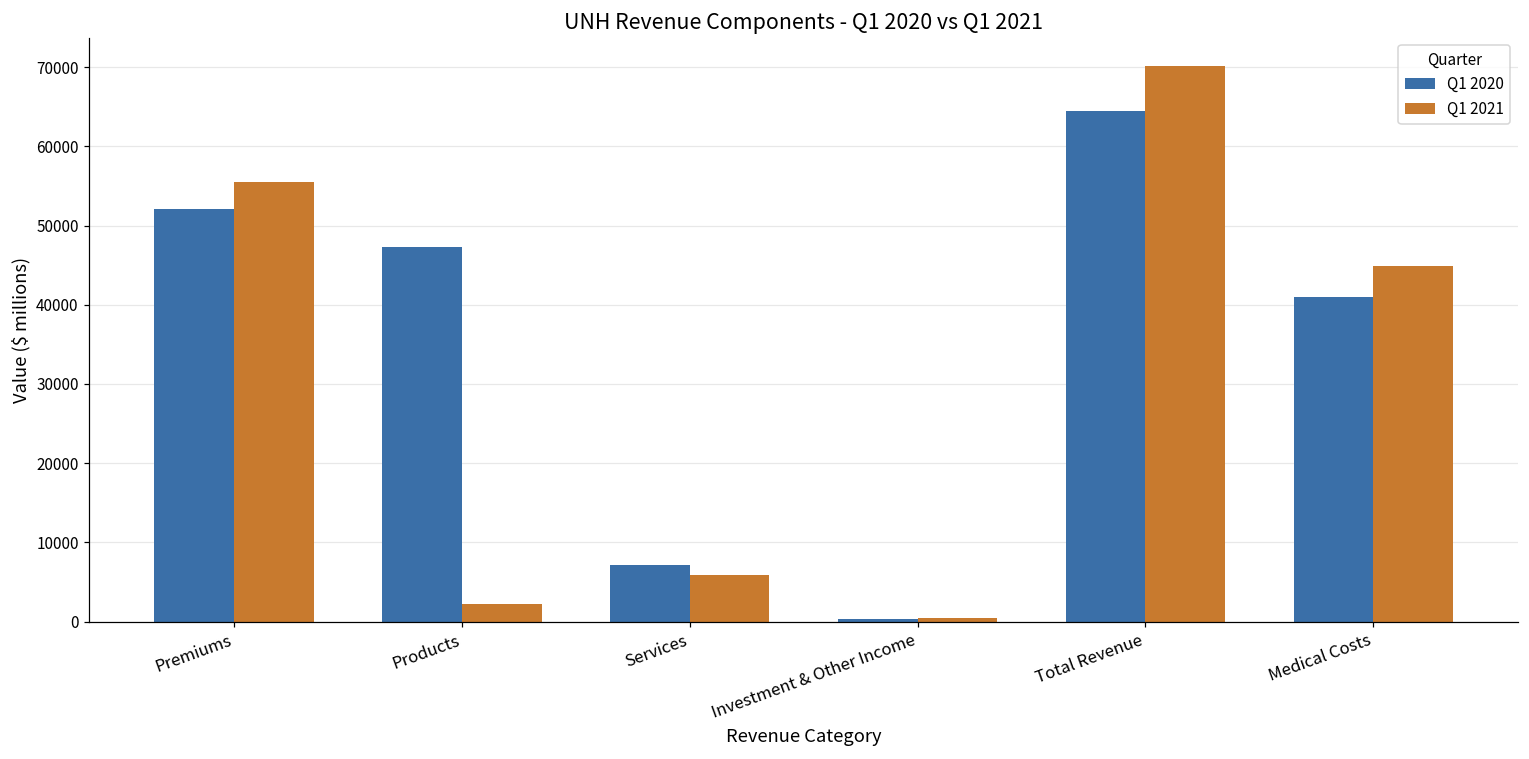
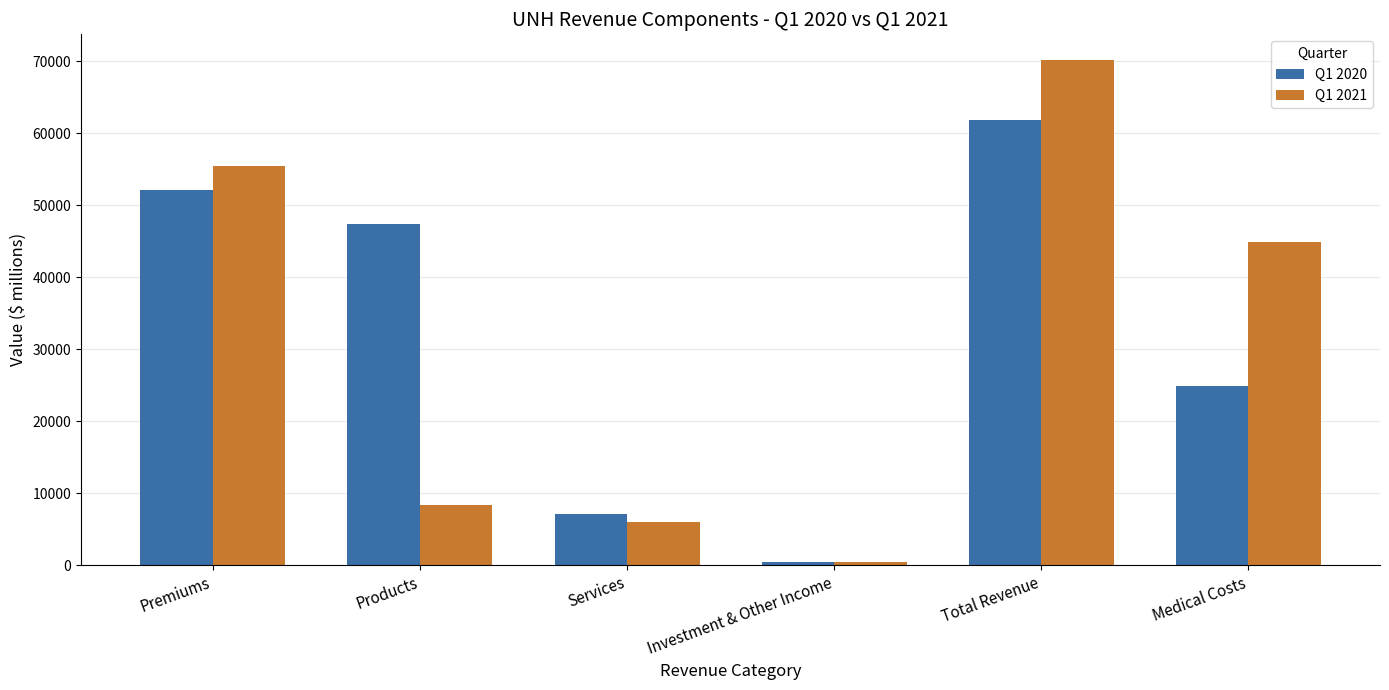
Q1 2021, Products: 2000 -> 8000
Q1 2020, Total Revenue: 64000 -> 62000
Q1 2020, Medical Costs: 41000 -> 25000
